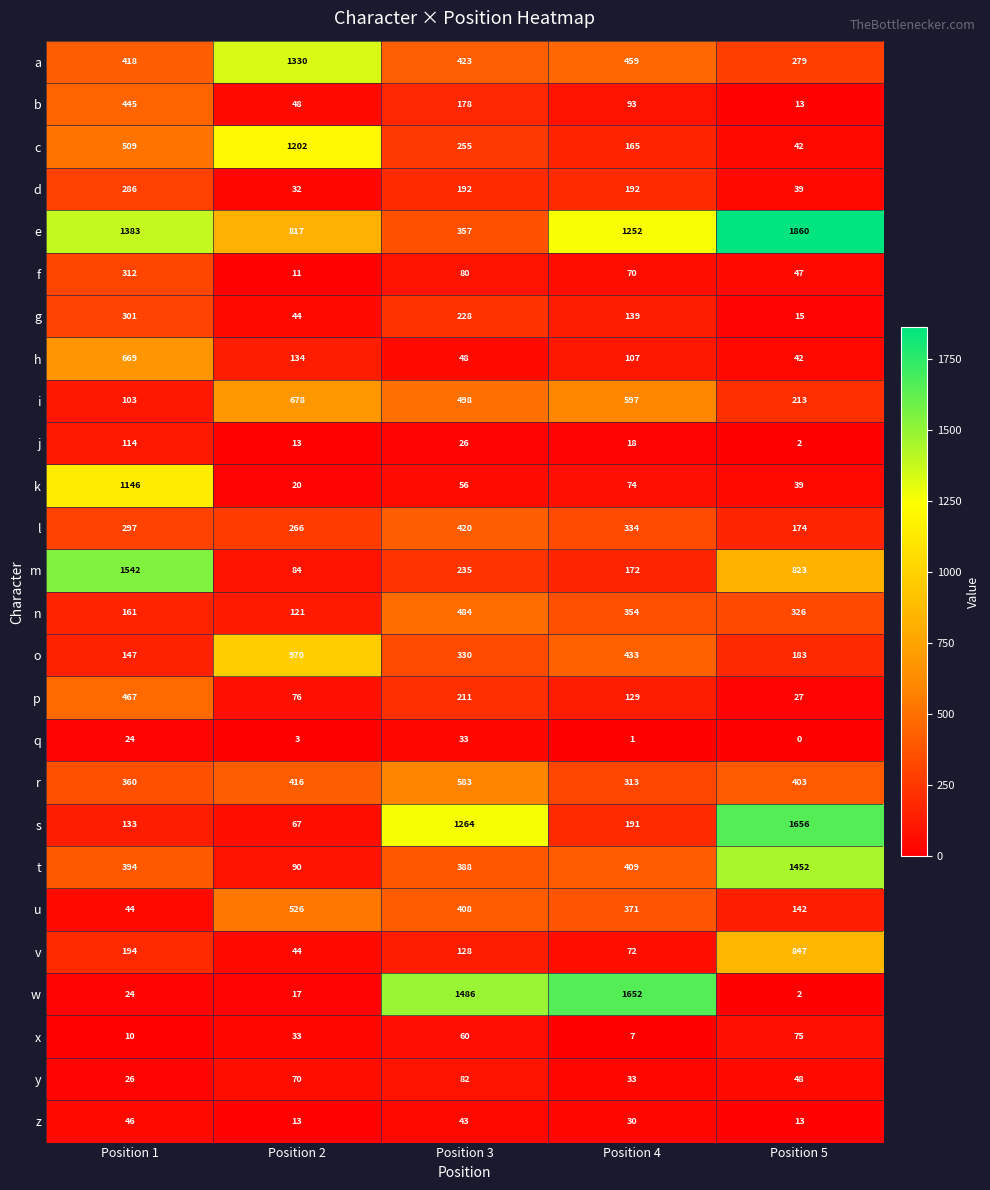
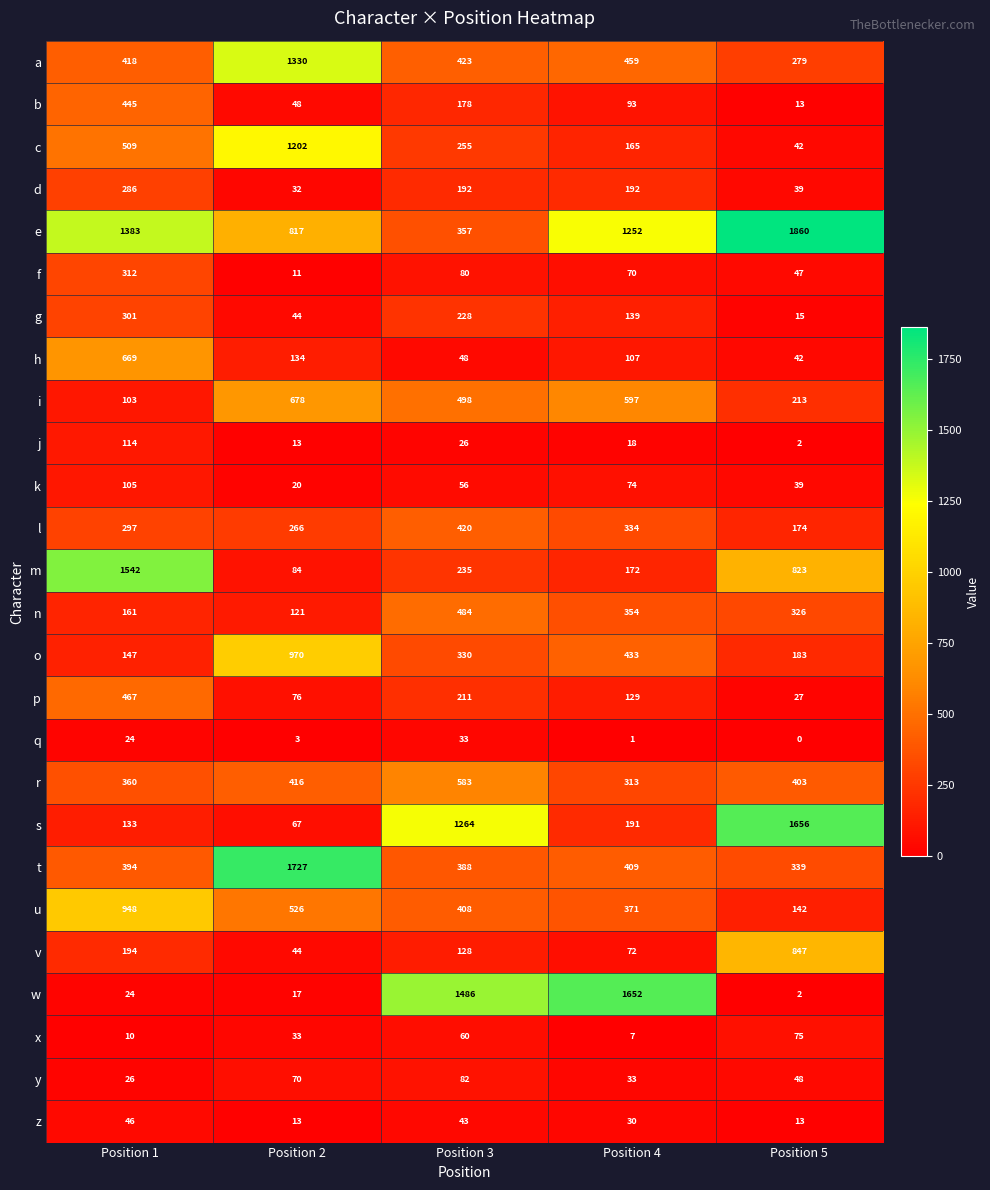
k, Position 1: 1146 -> 105
t, Position 2: 90 -> 1727
t, Position 5: 1452 -> 339
u, Position 1: 44 -> 948
